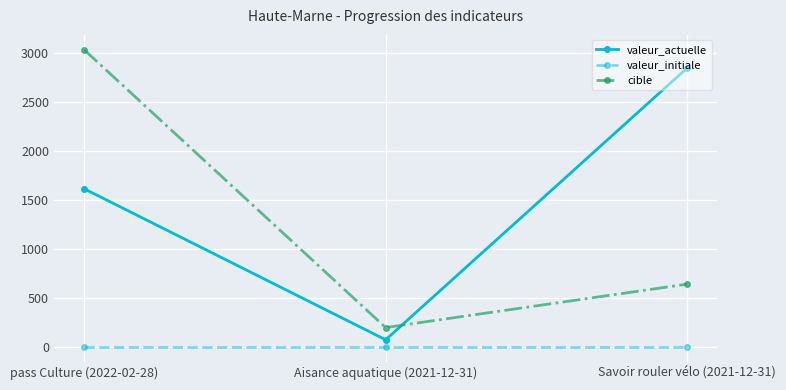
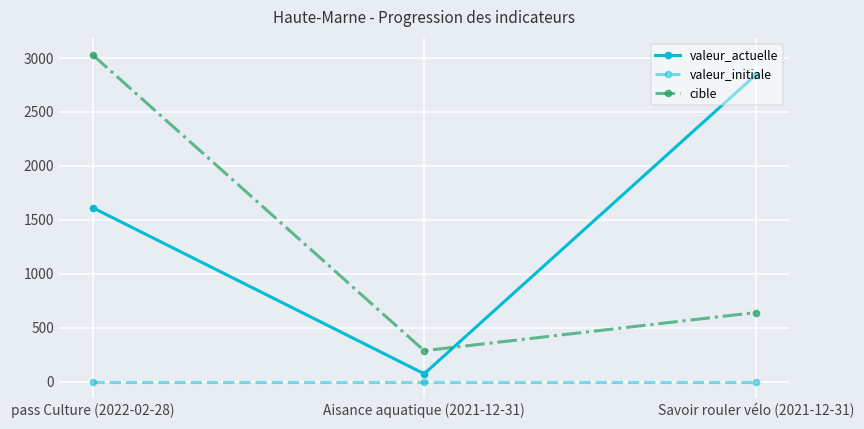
cible, Aisance aquatique (2021-12-31): 200 -> 300
